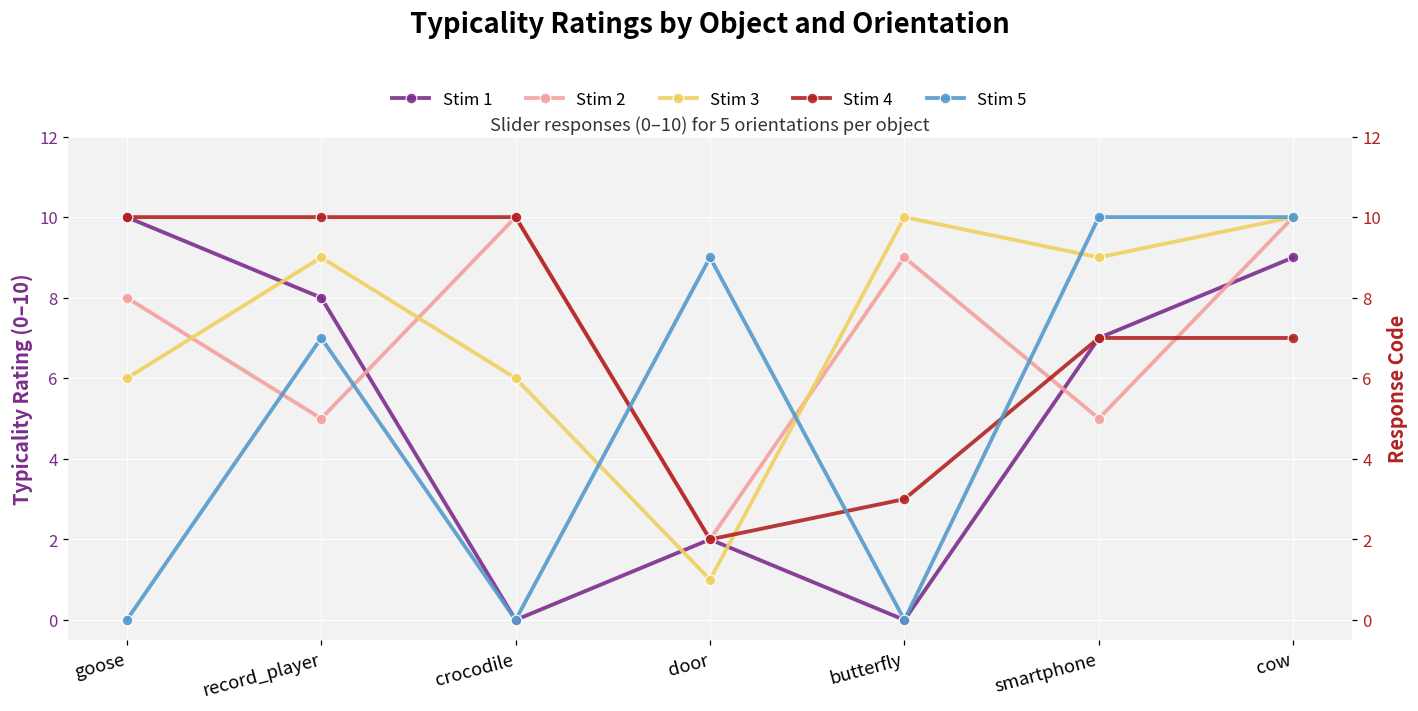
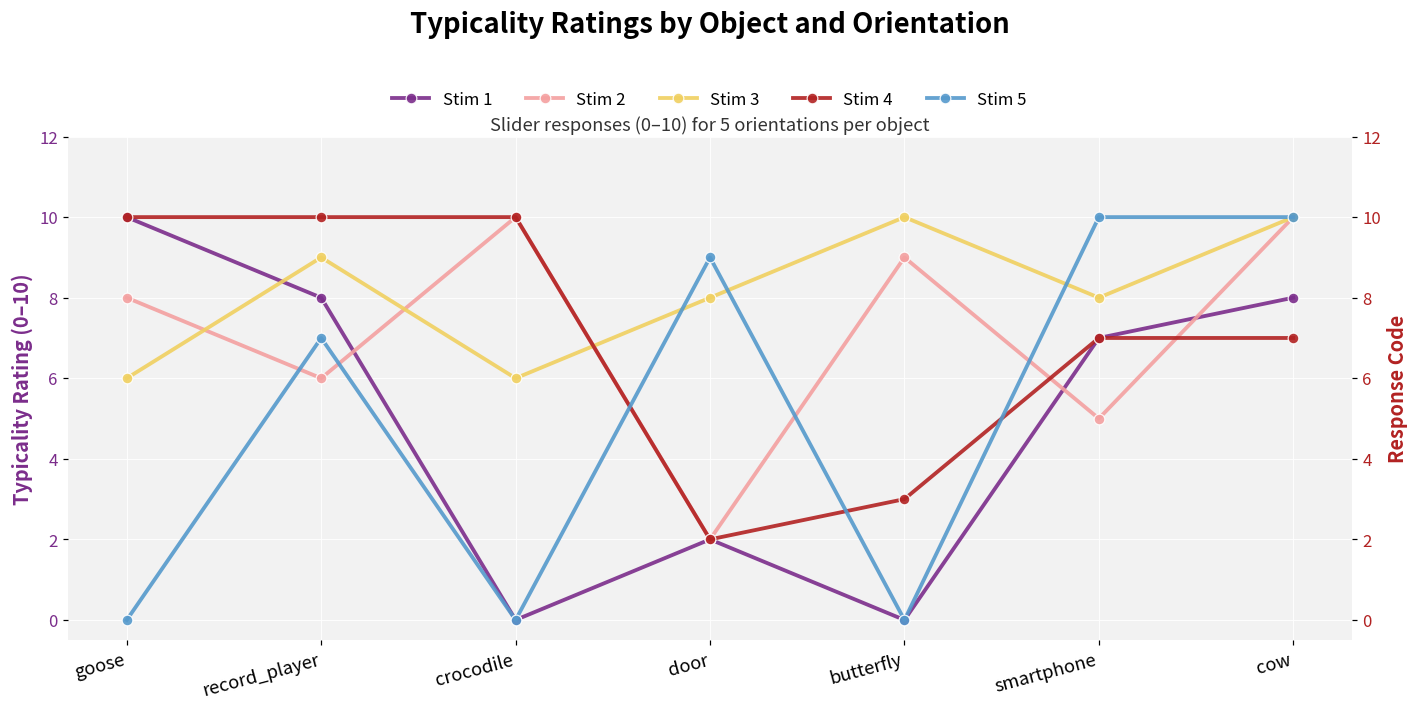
Stim 2, record_player: 5 -> 6
Stim 1, cow: 9 -> 8
Stim 3, door: 1 -> 8
Stim 3, smartphone: 9 -> 8
